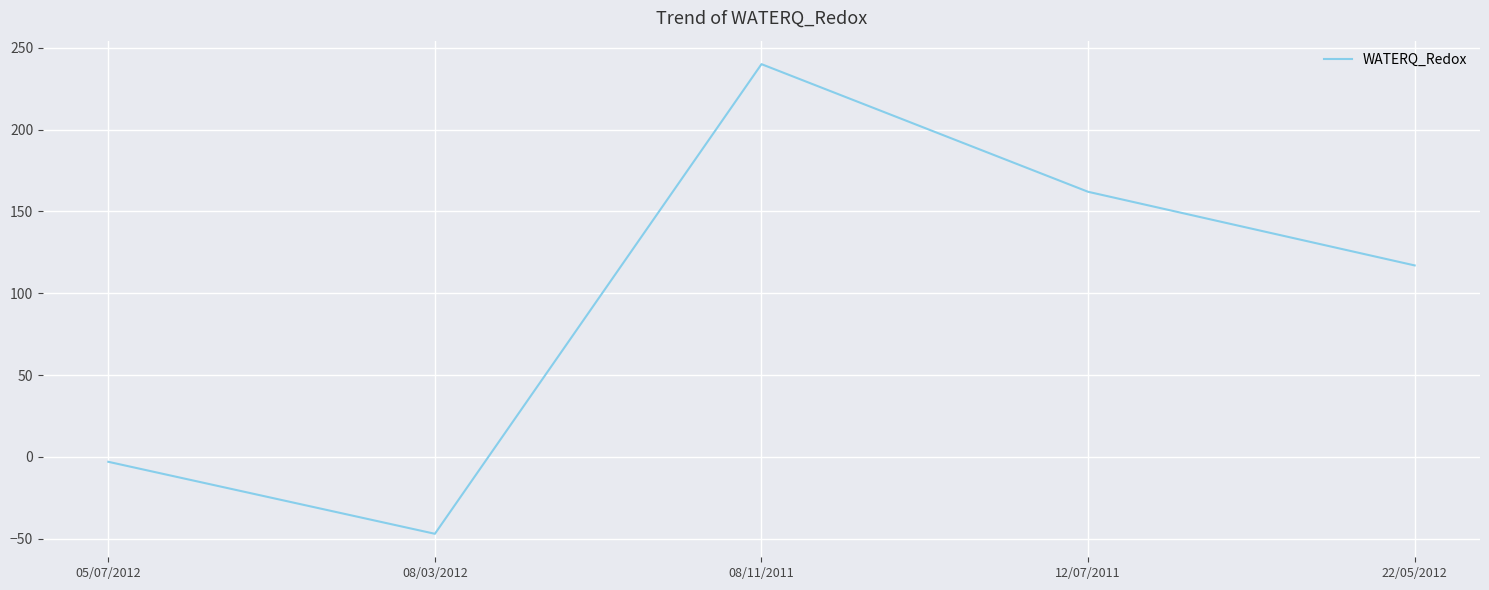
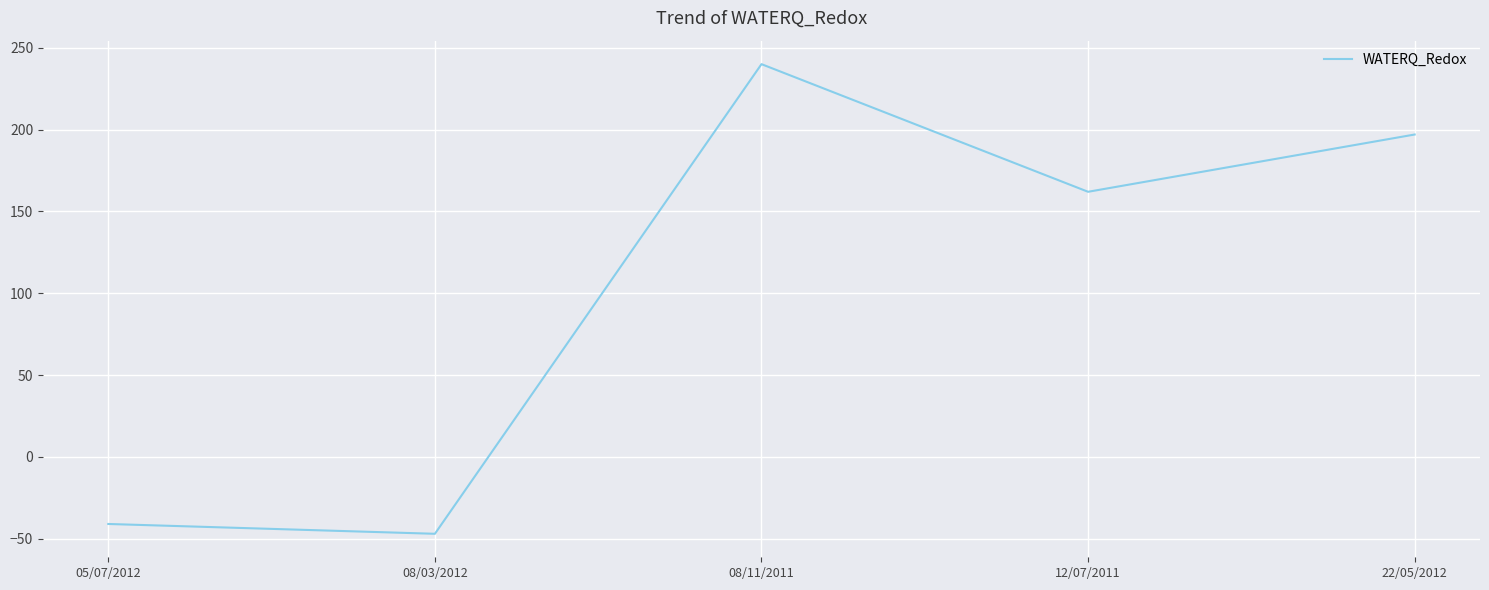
05/07/2012: -3 -> -41
22/05/2012: 117 -> 197
